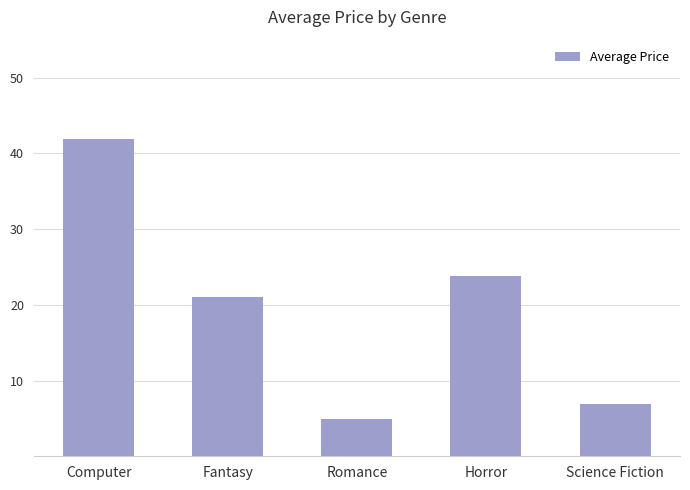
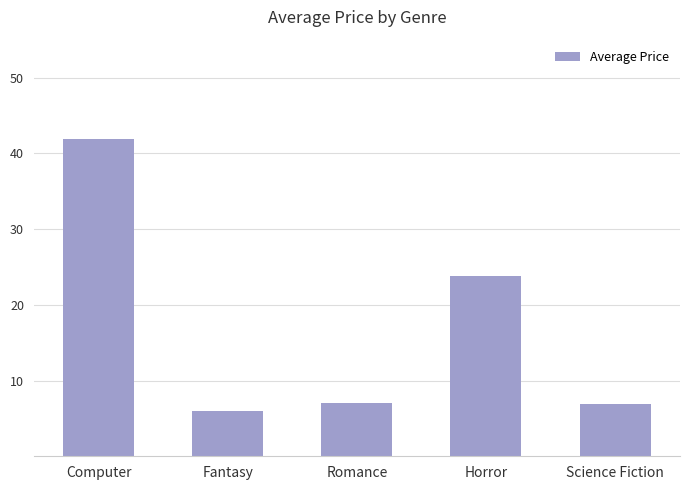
Fantasy: 21 -> 6
Romance: 5 -> 7
